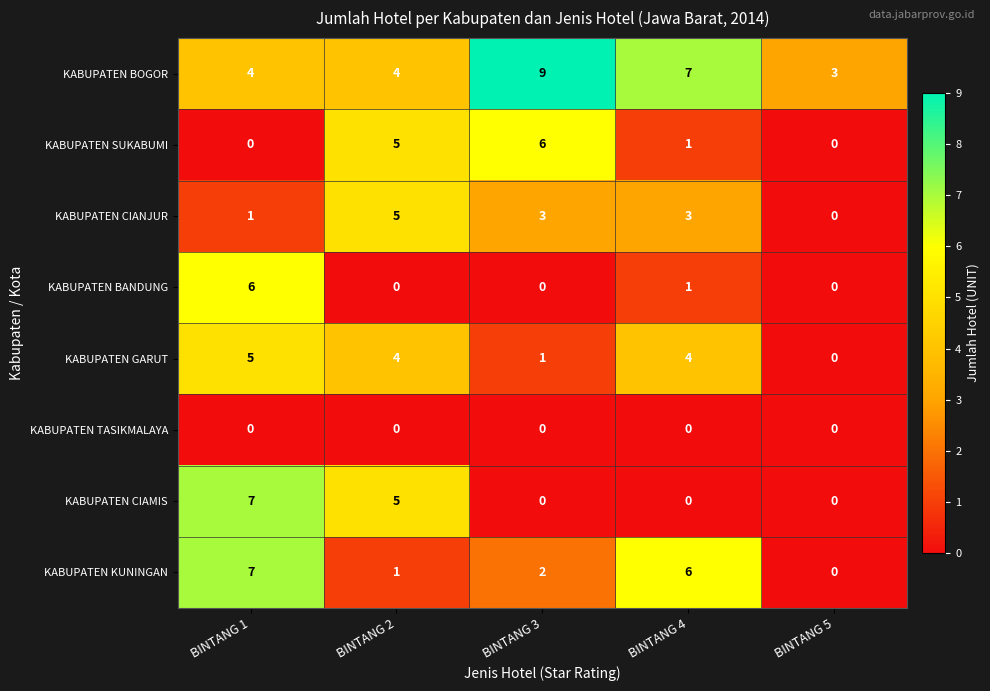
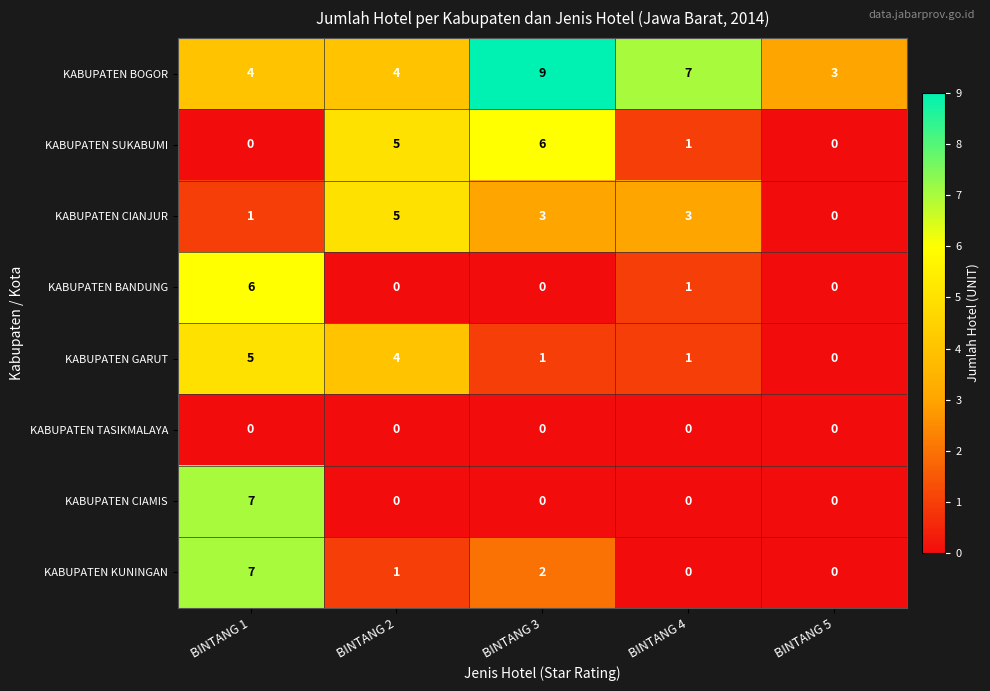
KABUPATEN GARUT, BINTANG 4: 4 -> 1
KABUPATEN CIAMIS, BINTANG 2: 5 -> 0
KABUPATEN KUNINGAN, BINTANG 4: 6 -> 0
